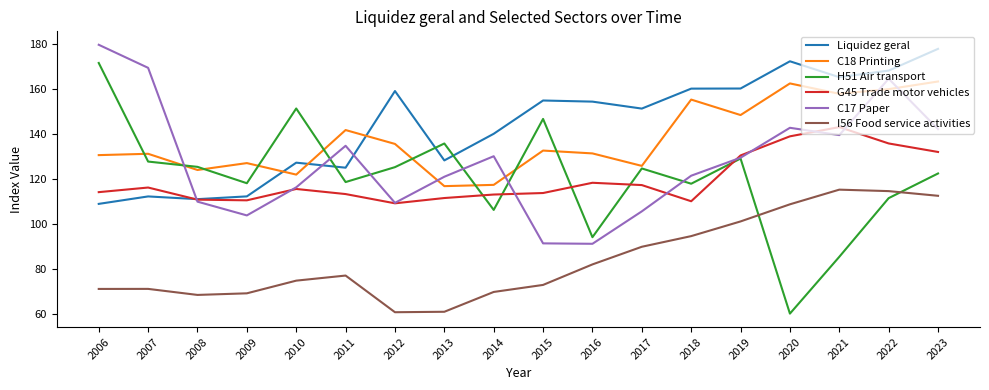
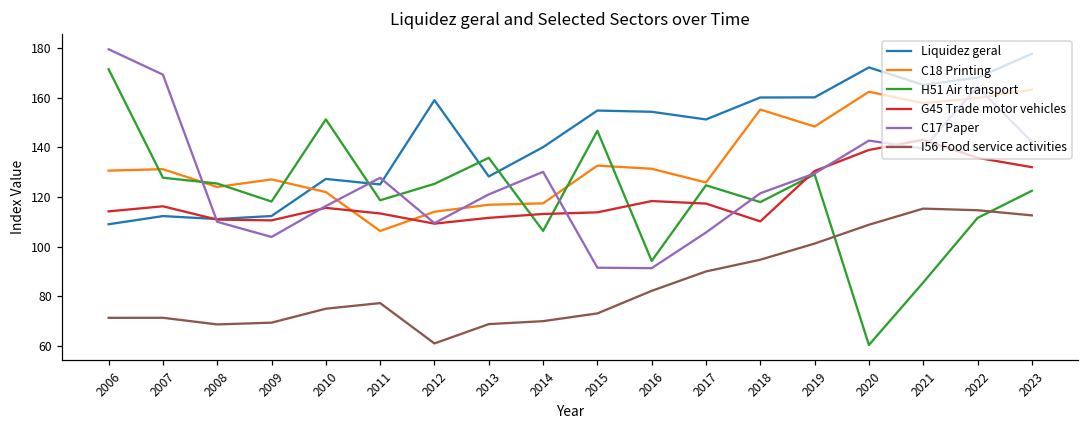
C18 Printing, 2011: 142 -> 106
C17 Paper, 2011: 135 -> 128
C18 Printing, 2012: 136 -> 114
I56 Food service activities, 2013: 61 -> 69
